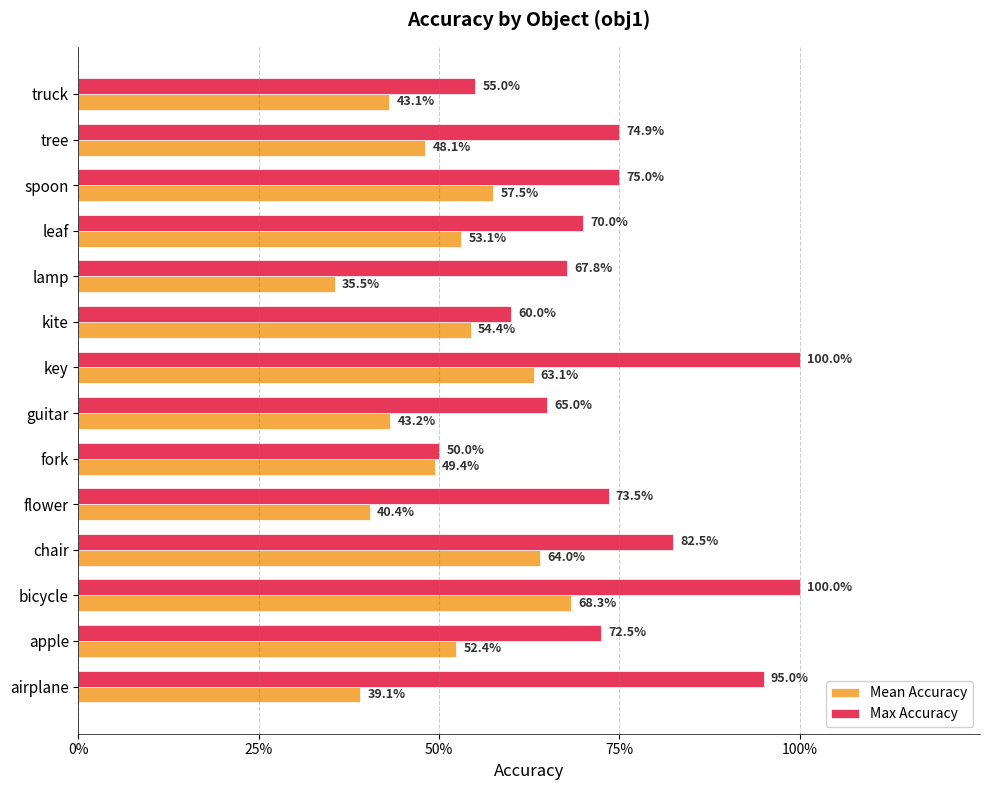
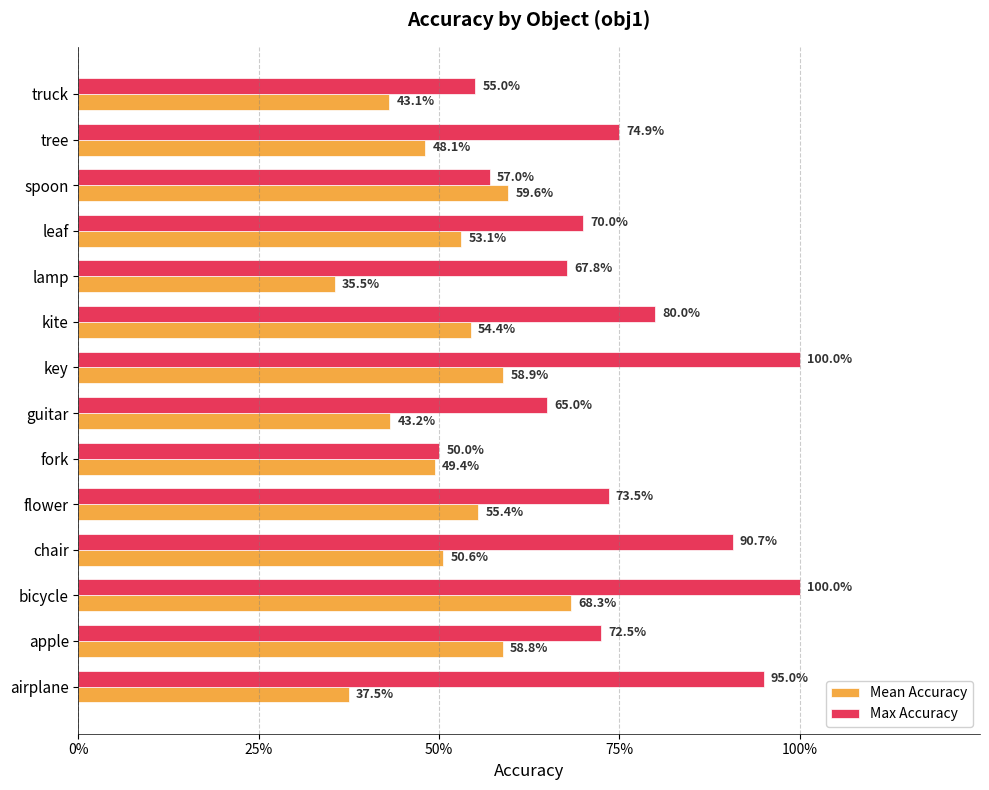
Max Accuracy, spoon: 75.0% -> 57.0%
Mean Accuracy, spoon: 57.5% -> 59.6%
Max Accuracy, kite: 60.0% -> 80.0%
Mean Accuracy, key: 63.1% -> 58.9%
Mean Accuracy, flower: 40.4% -> 55.4%
Max Accuracy, chair: 82.5% -> 90.7%
Mean Accuracy, chair: 64.0% -> 50.6%
Mean Accuracy, apple: 52.4% -> 58.8%
Mean Accuracy, airplane: 39.1% -> 37.5%
